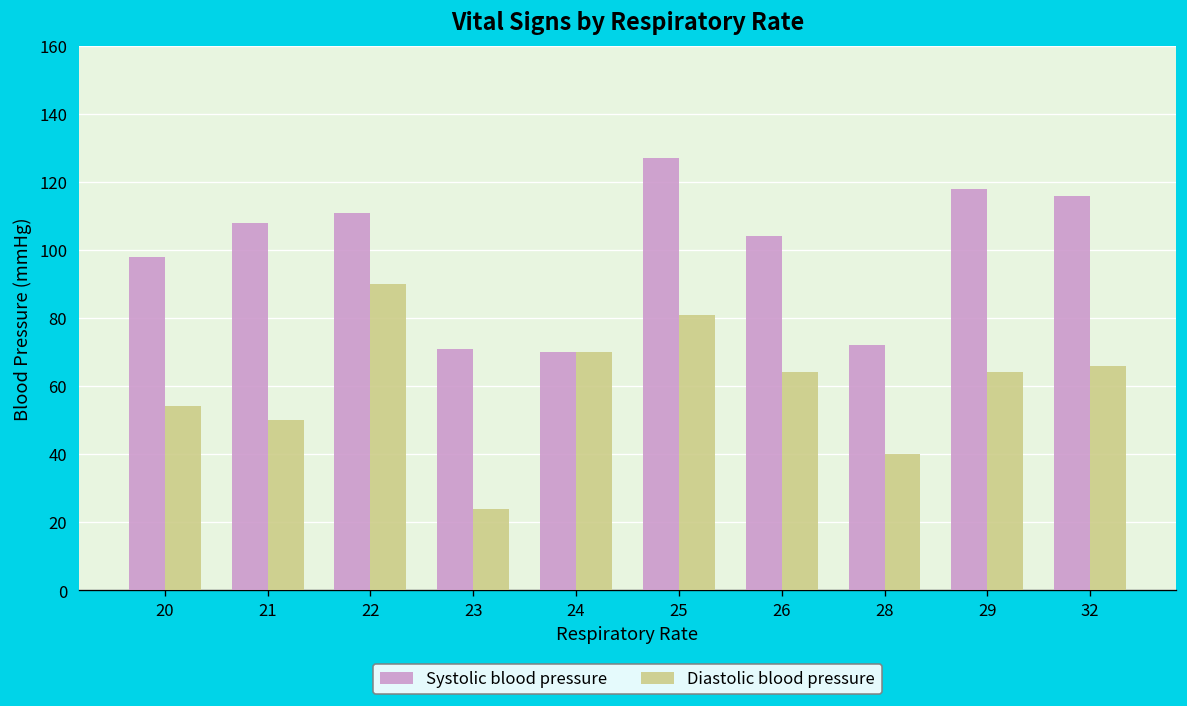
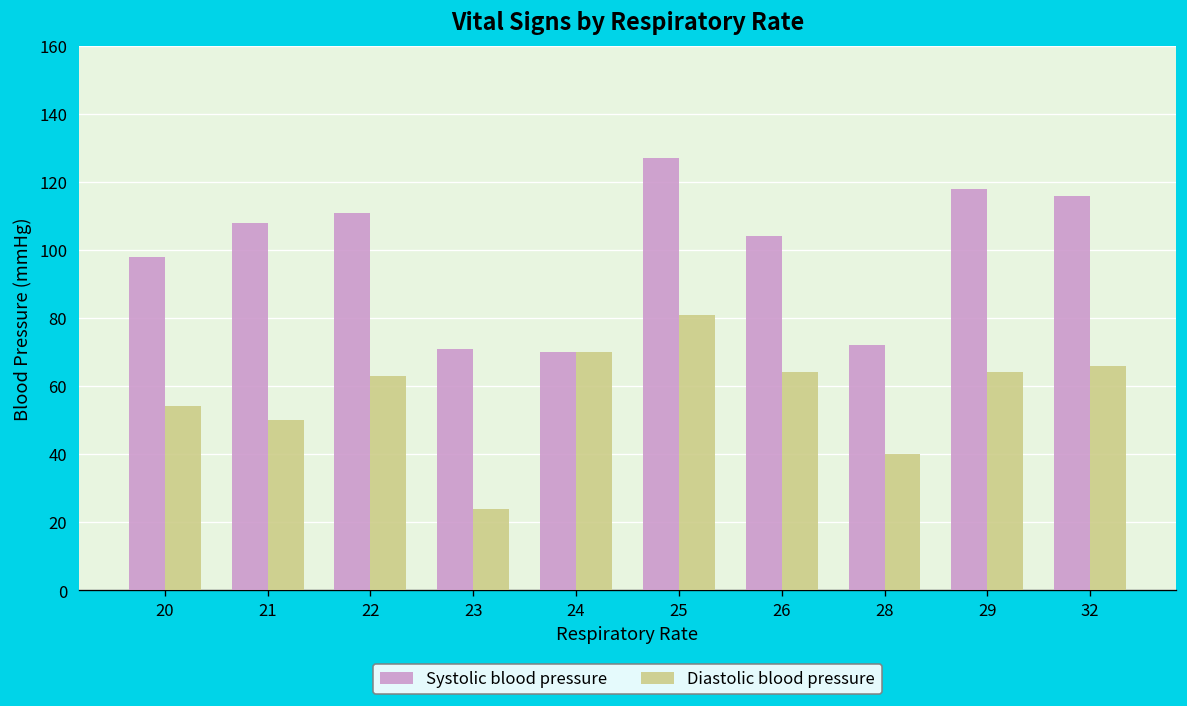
Diastolic blood pressure, 22: 90 -> 63
